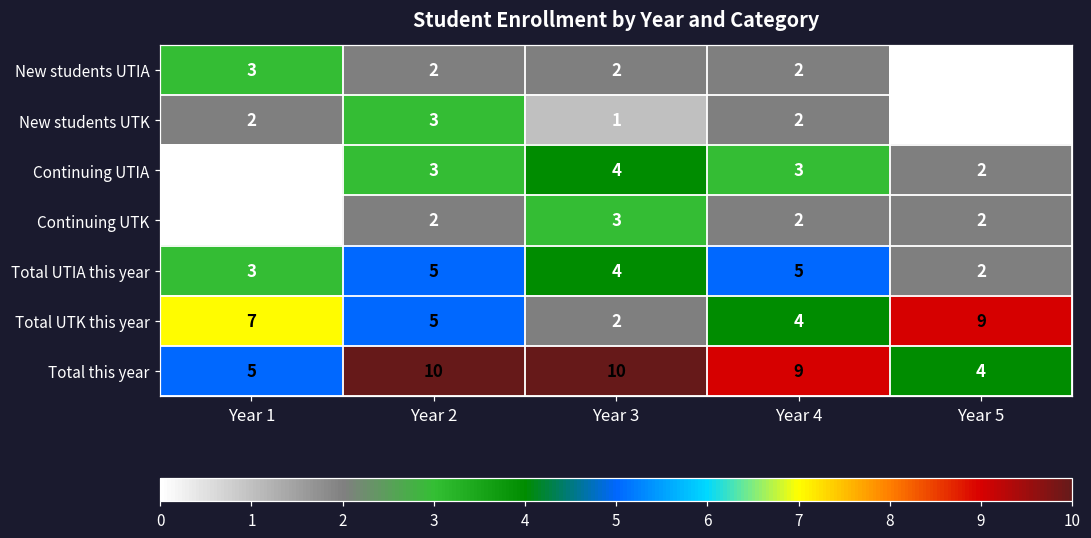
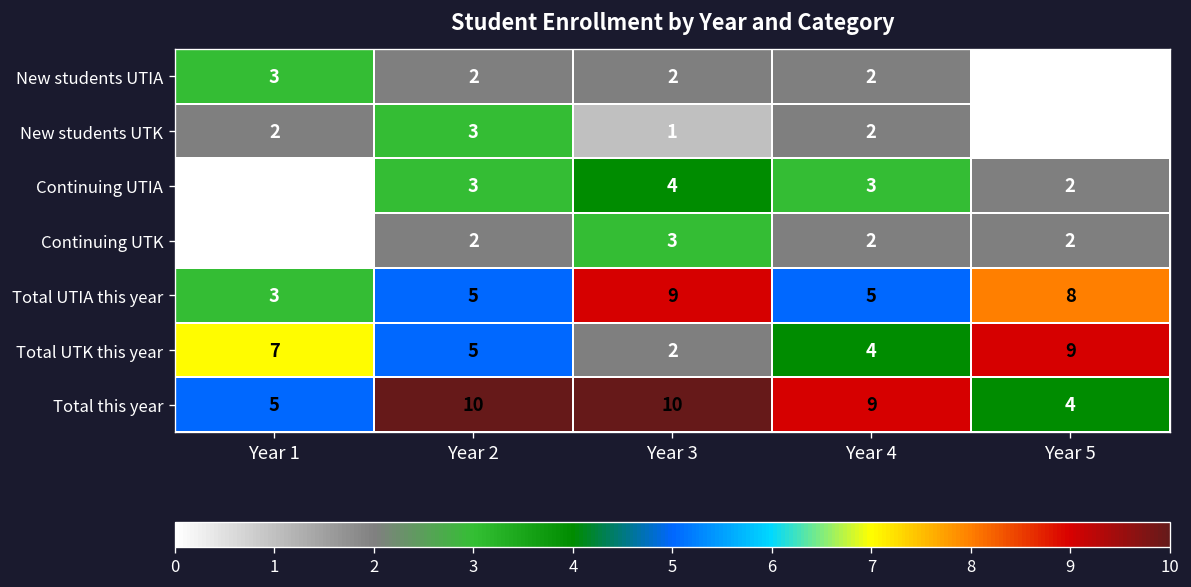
Total UTIA this year, Year 3: 4 -> 9
Total UTIA this year, Year 5: 2 -> 8
